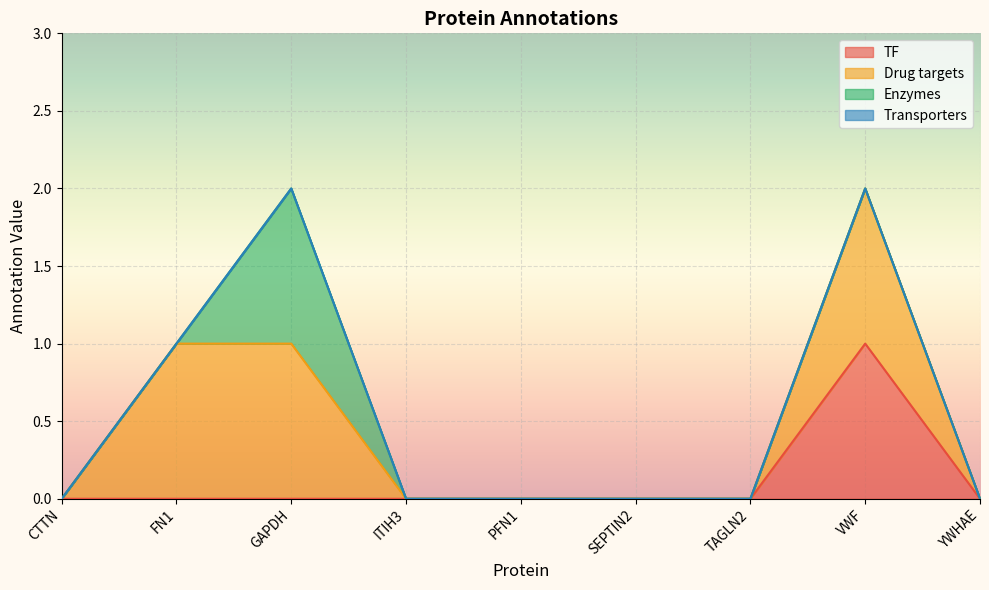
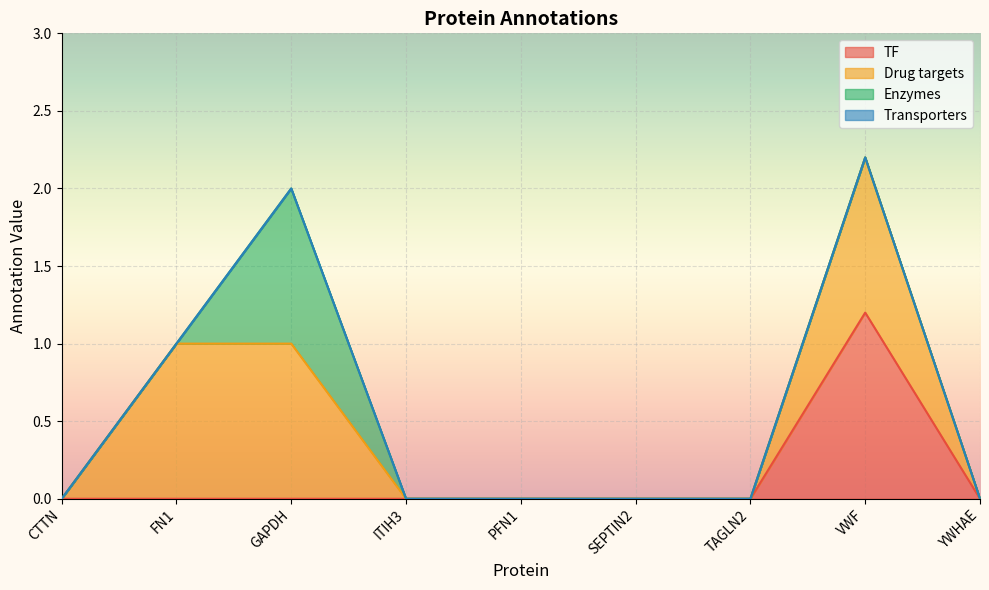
TF, VWF: 1.0 -> 1.2
